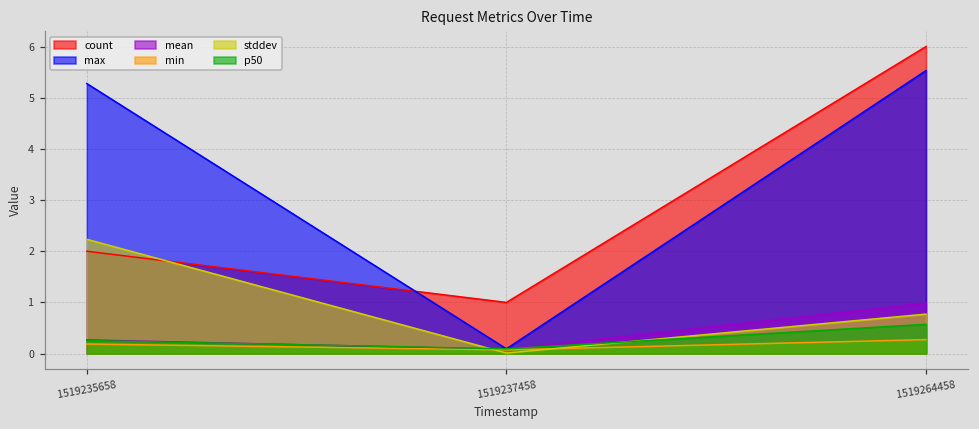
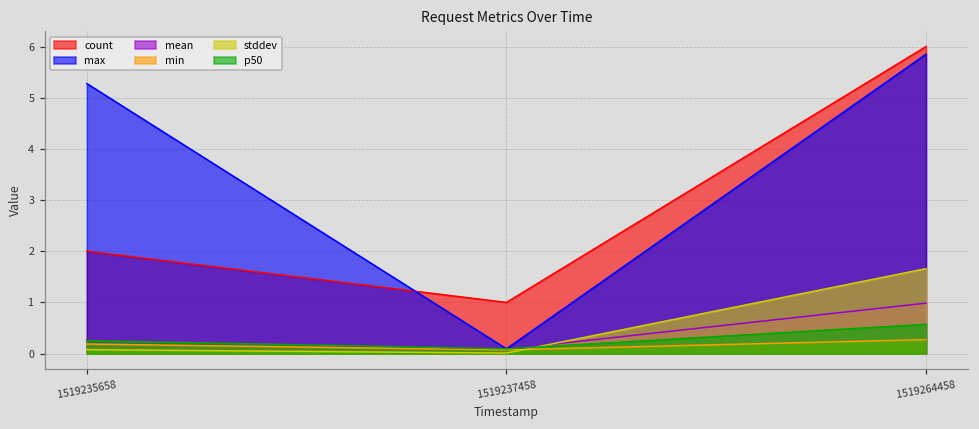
stddev, 1519235658: 2.2 -> 0.1
max, 1519264458: 5.5 -> 5.9
stddev, 1519264458: 0.8 -> 1.7
